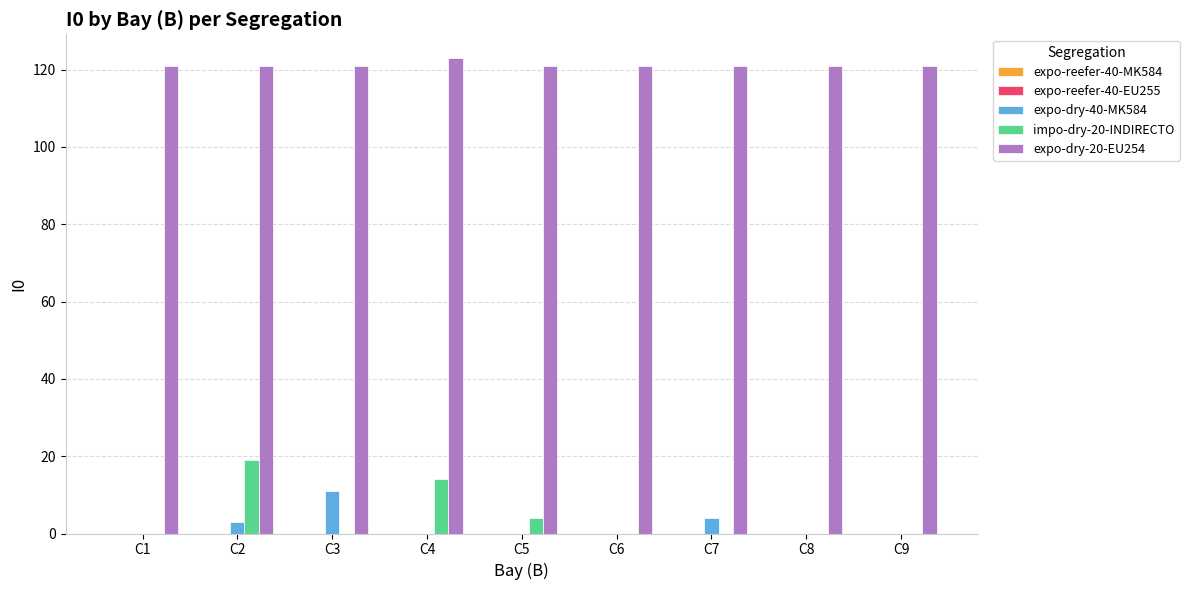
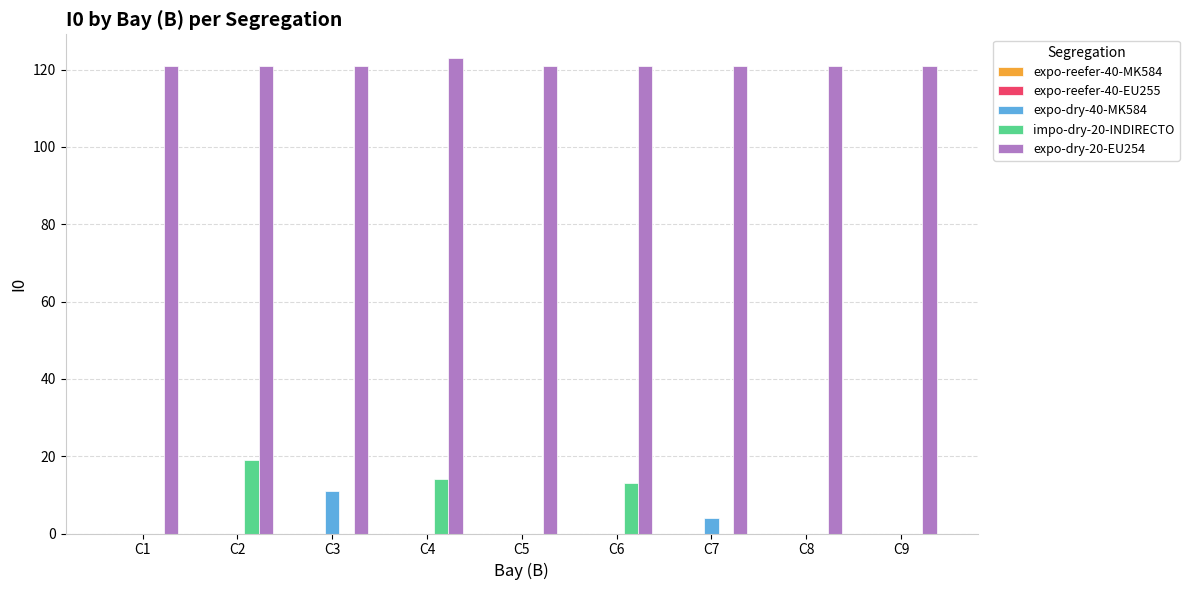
expo-dry-40-MK584, C2: 3 -> 0
impo-dry-20-INDIRECTO, C5: 4 -> 0
impo-dry-20-INDIRECTO, C6: 0 -> 13
